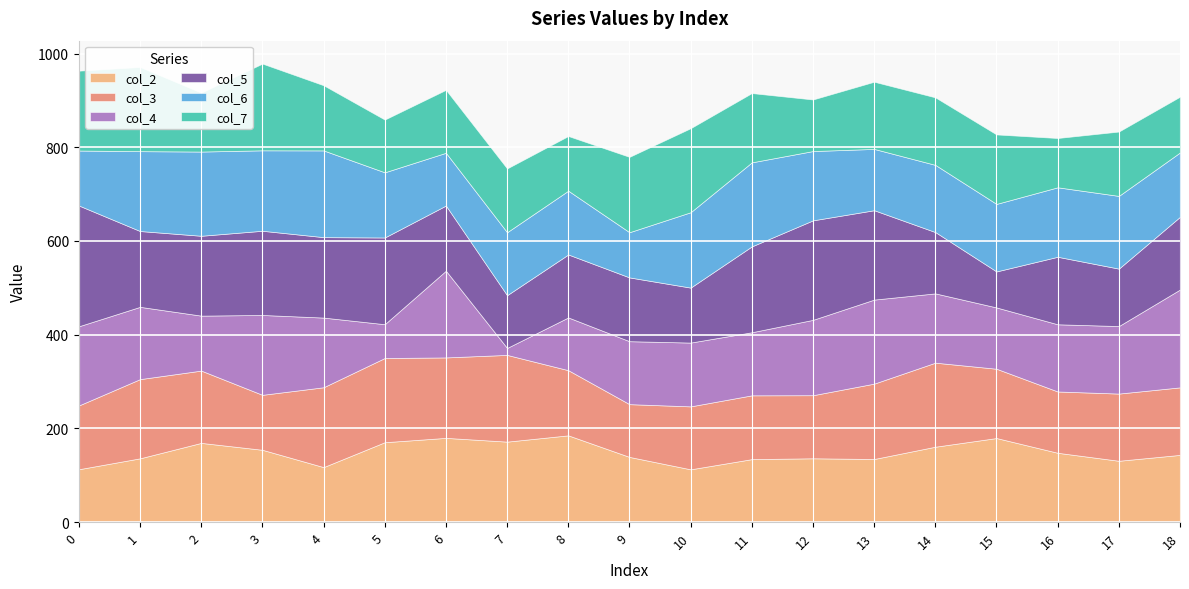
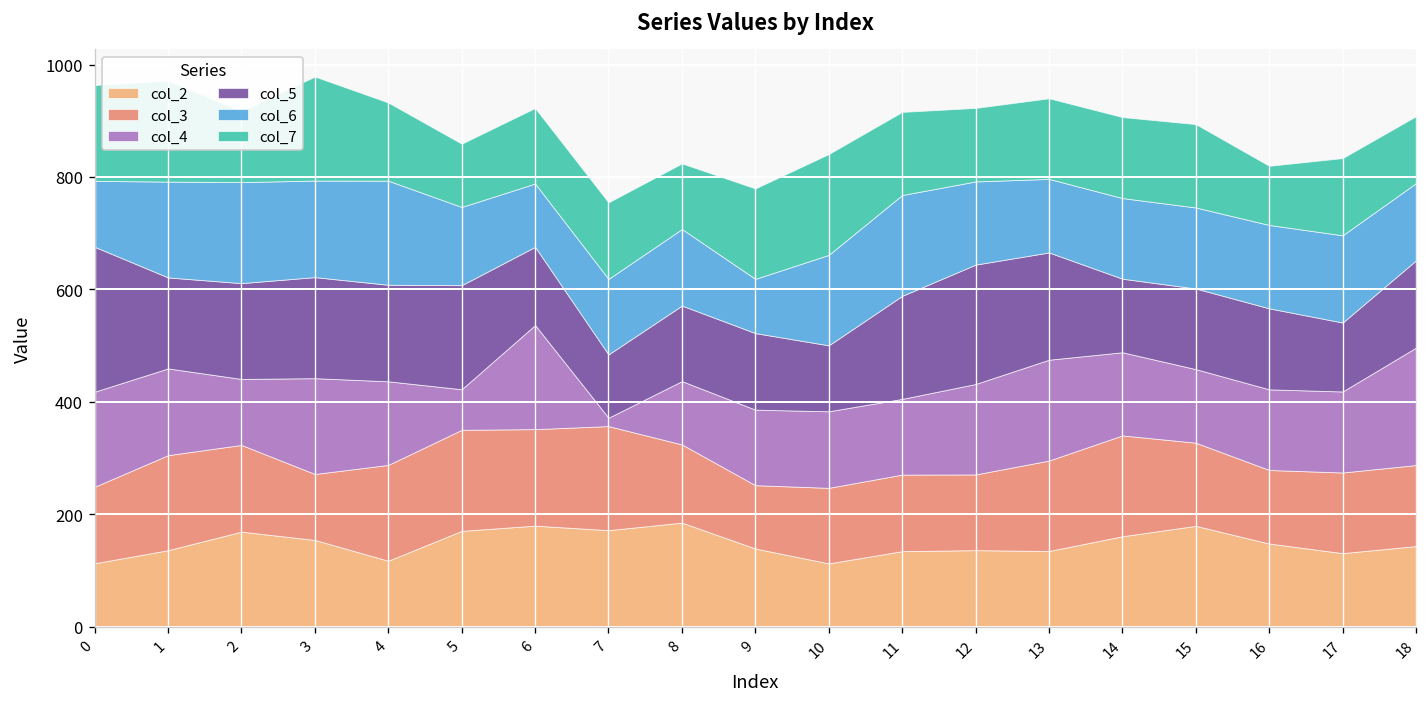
col_7, 12: 110 -> 130
col_5, 15: 80 -> 140
